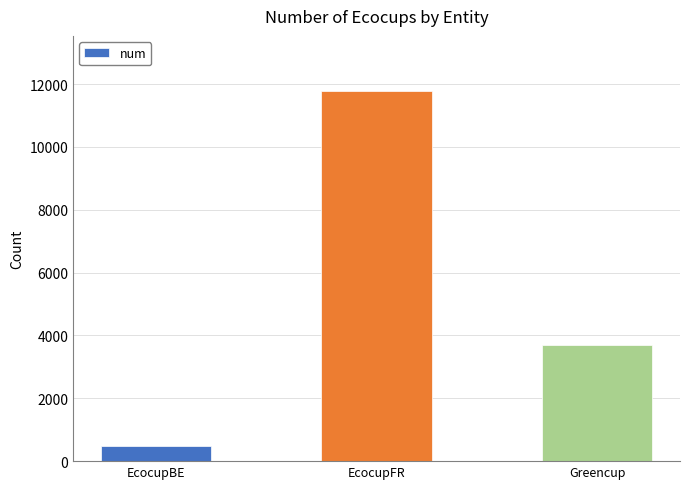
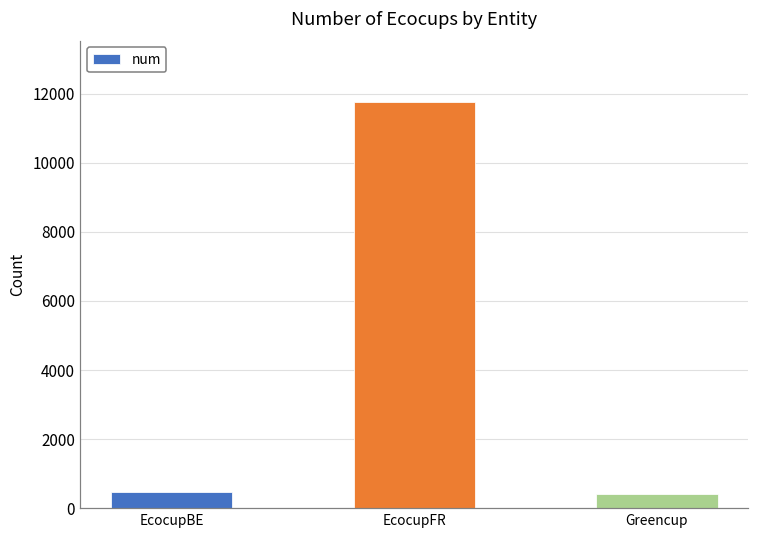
Greencup: 3700 -> 400
